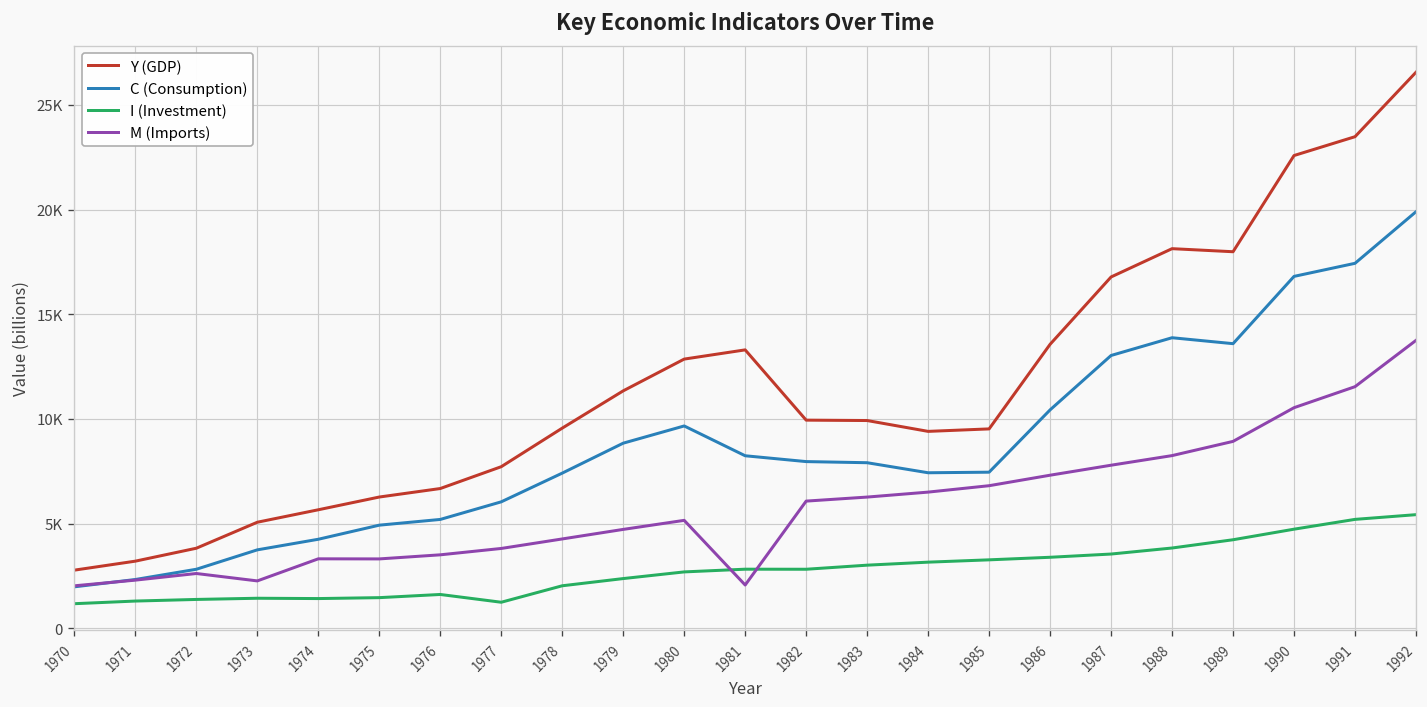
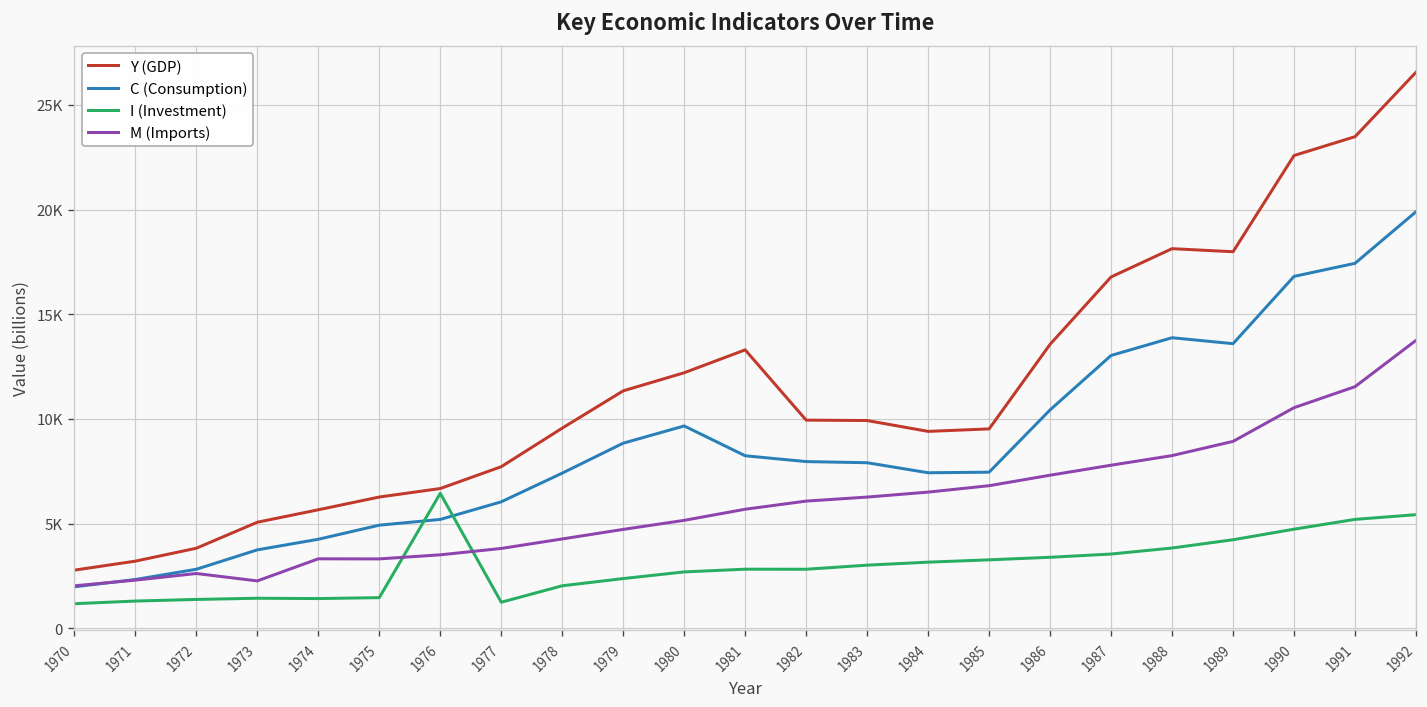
I (Investment), 1976: 1600 -> 6400
Y (GDP), 1980: 12900 -> 12200
M (Imports), 1981: 2100 -> 5700
